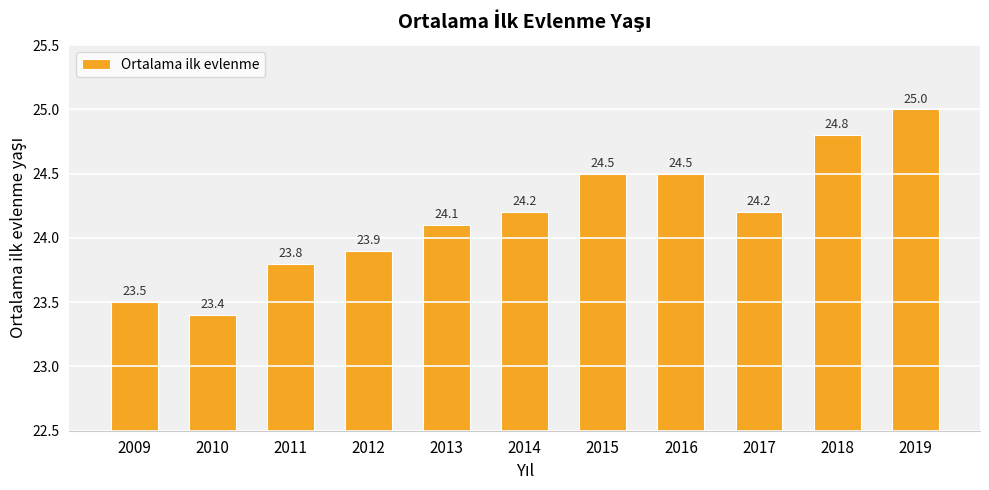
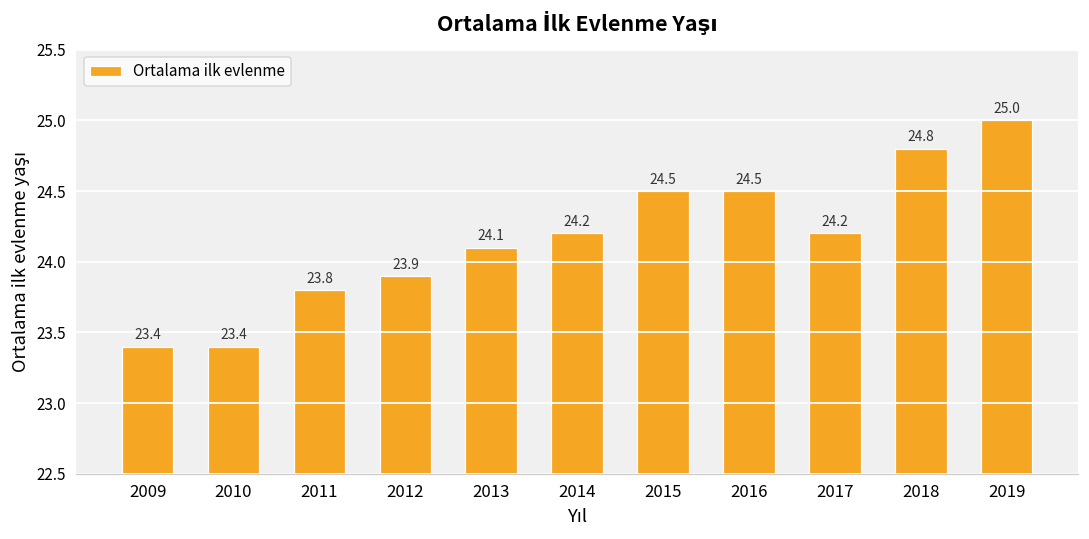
2009: 23.5 -> 23.4
